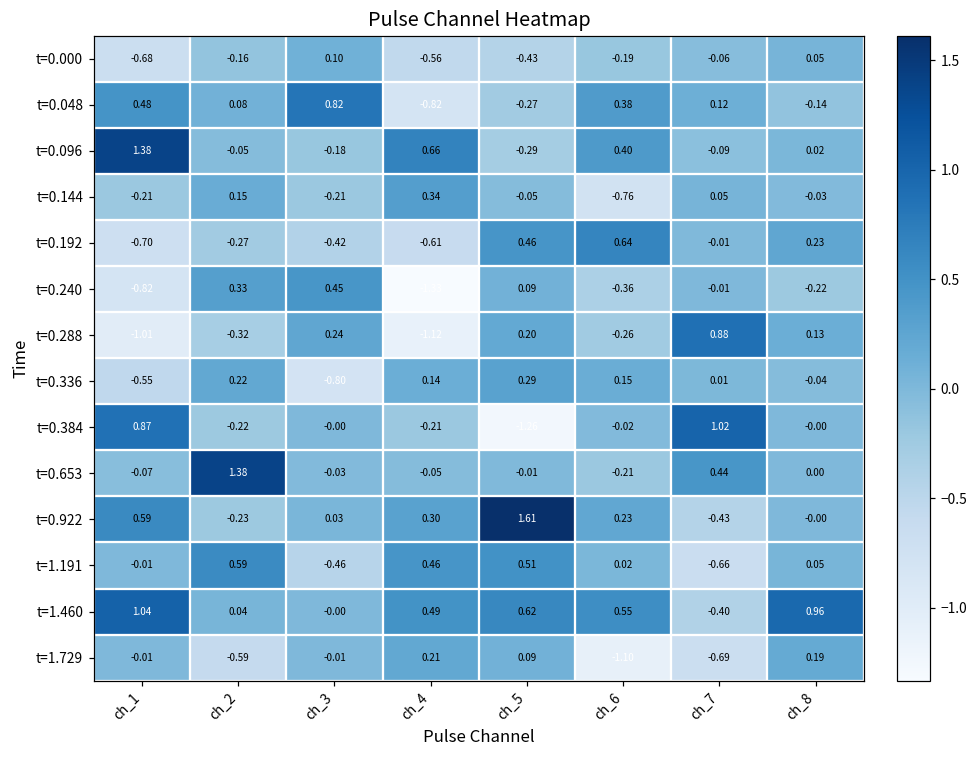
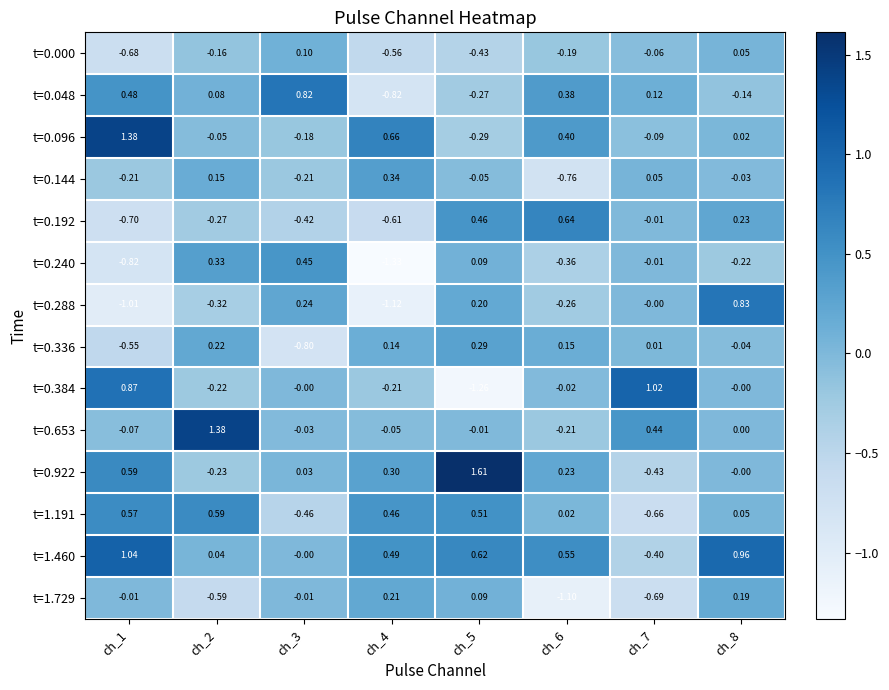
t=0.288, ch_7: 0.88 -> -0.00
t=0.288, ch_8: 0.13 -> 0.83
t=1.191, ch_1: -0.01 -> 0.57
